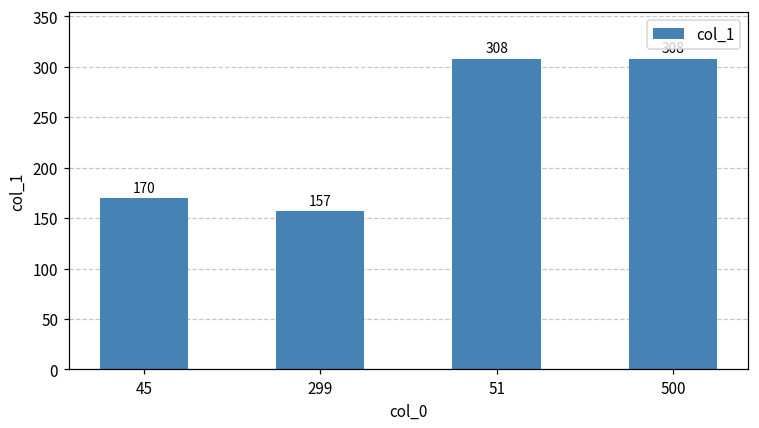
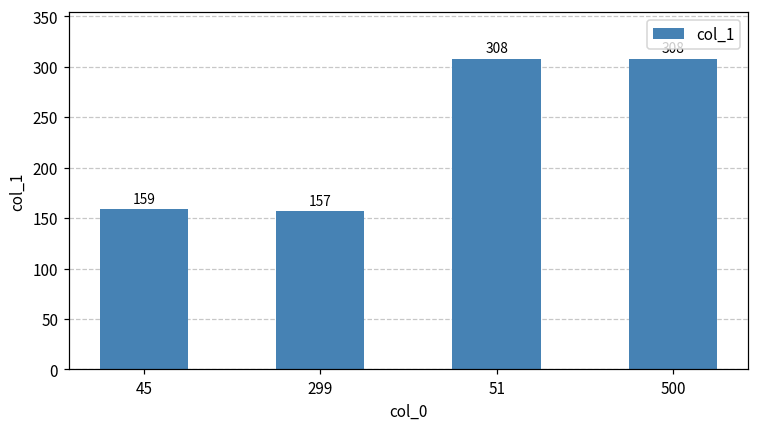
45: 170 -> 159
